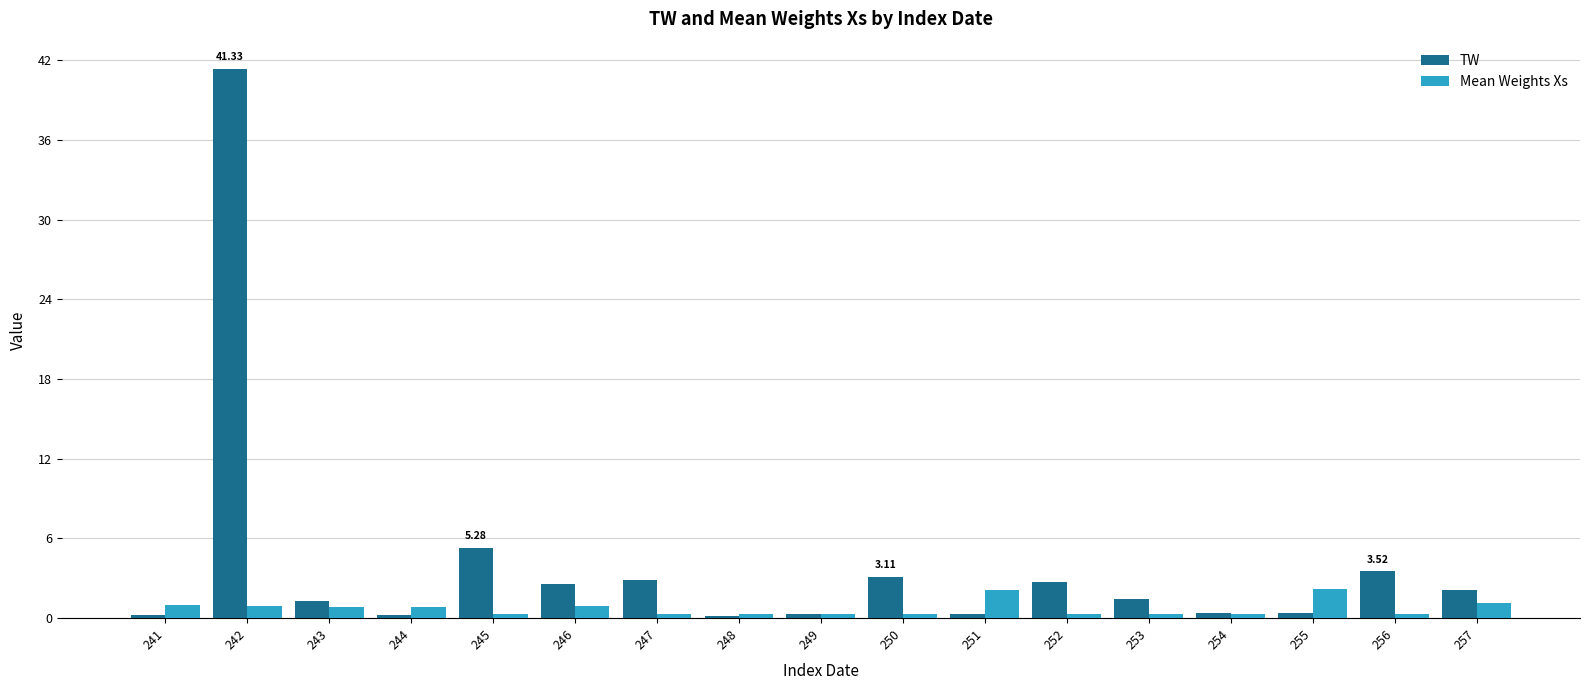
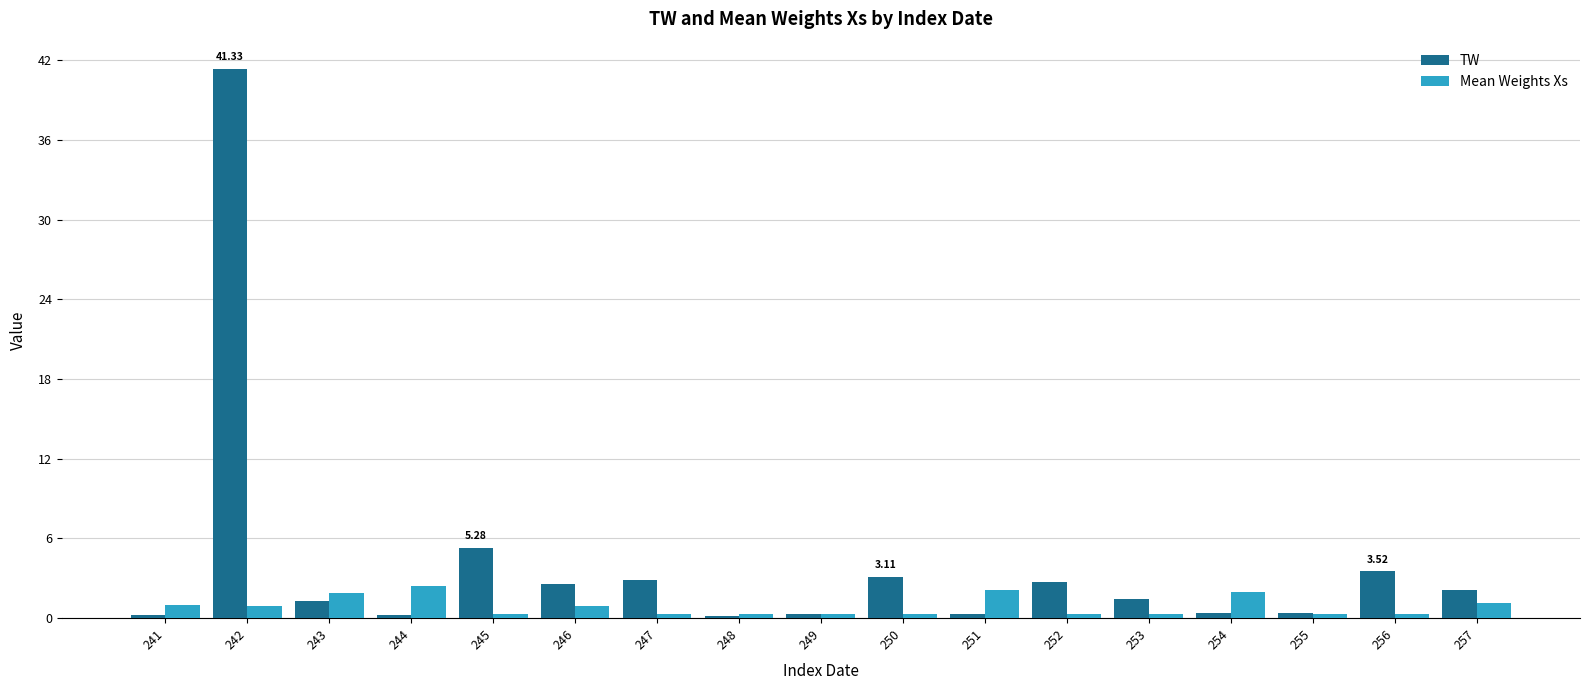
Mean Weights Xs, 243: 0.8 -> 1.9
Mean Weights Xs, 244: 0.9 -> 2.4
Mean Weights Xs, 254: 0.3 -> 2.0
Mean Weights Xs, 255: 2.2 -> 0.3
